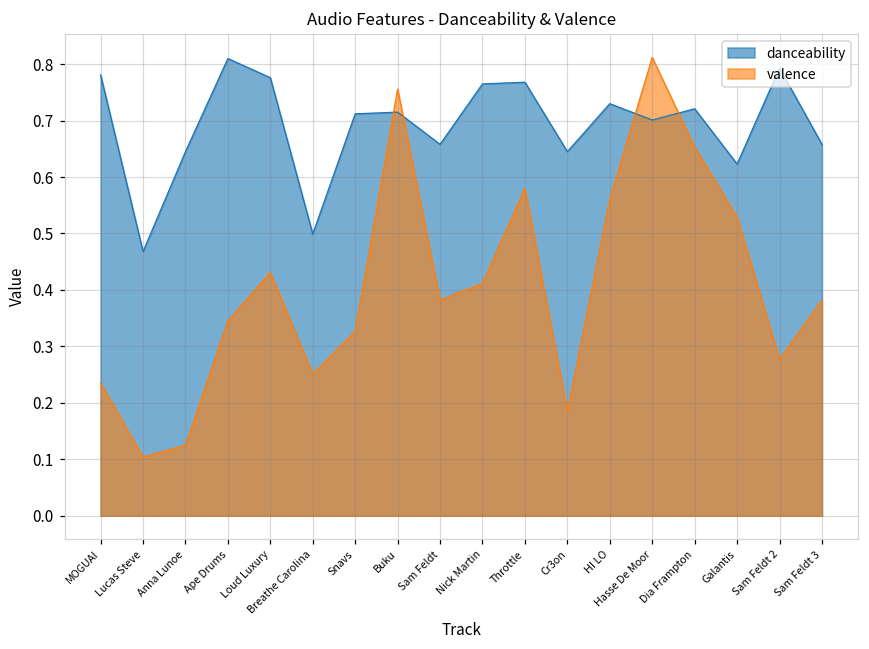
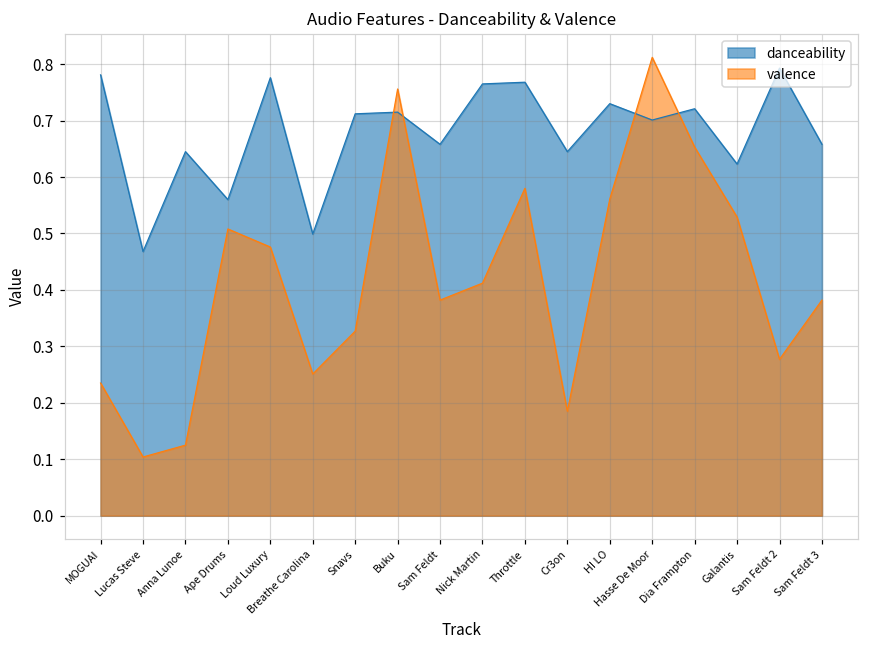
danceability, Ape Drums: 0.81 -> 0.56
valence, Ape Drums: 0.35 -> 0.51
valence, Loud Luxury: 0.43 -> 0.48
